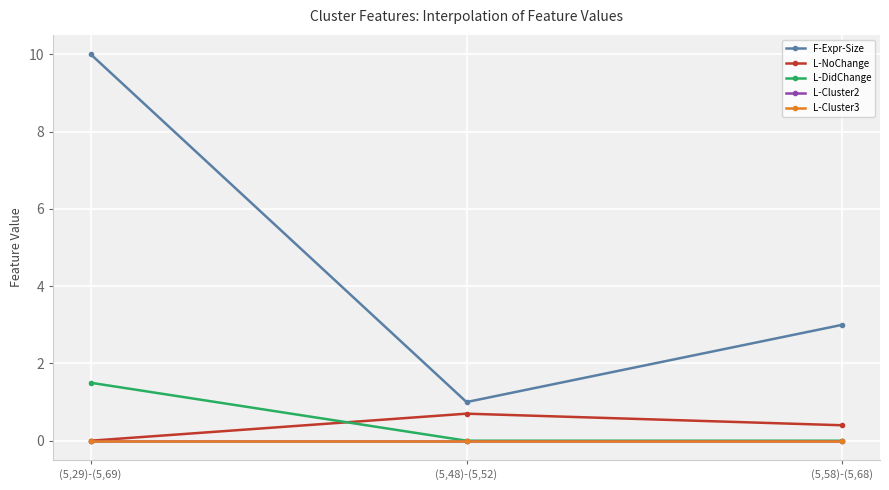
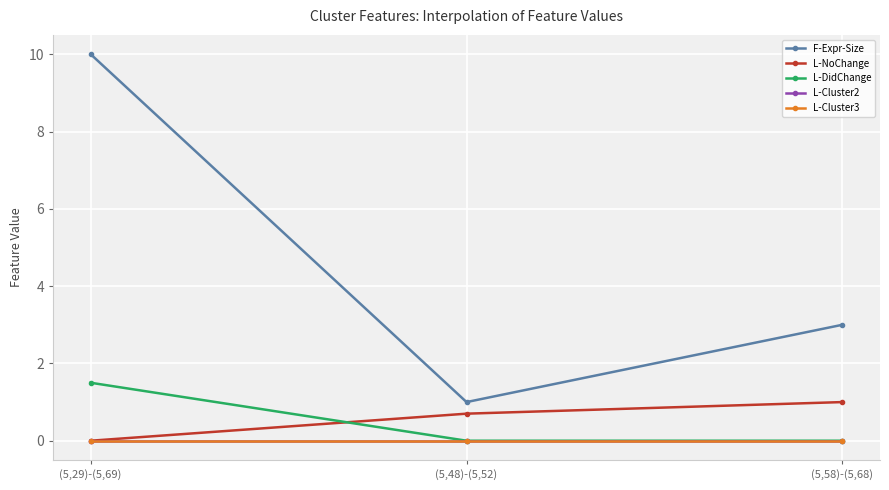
L-NoChange, (5,58)-(5,68): 0.4 -> 1.0
